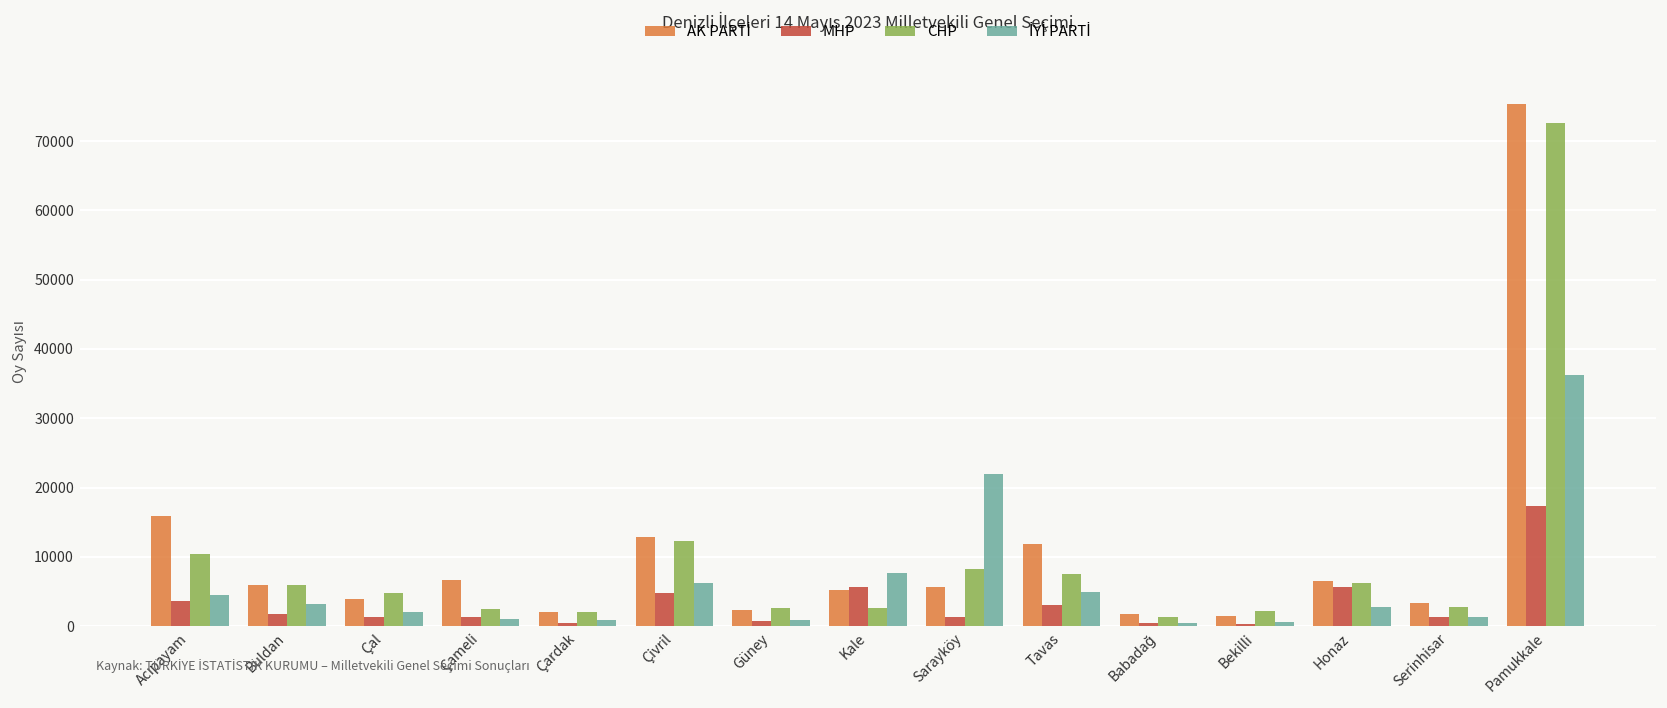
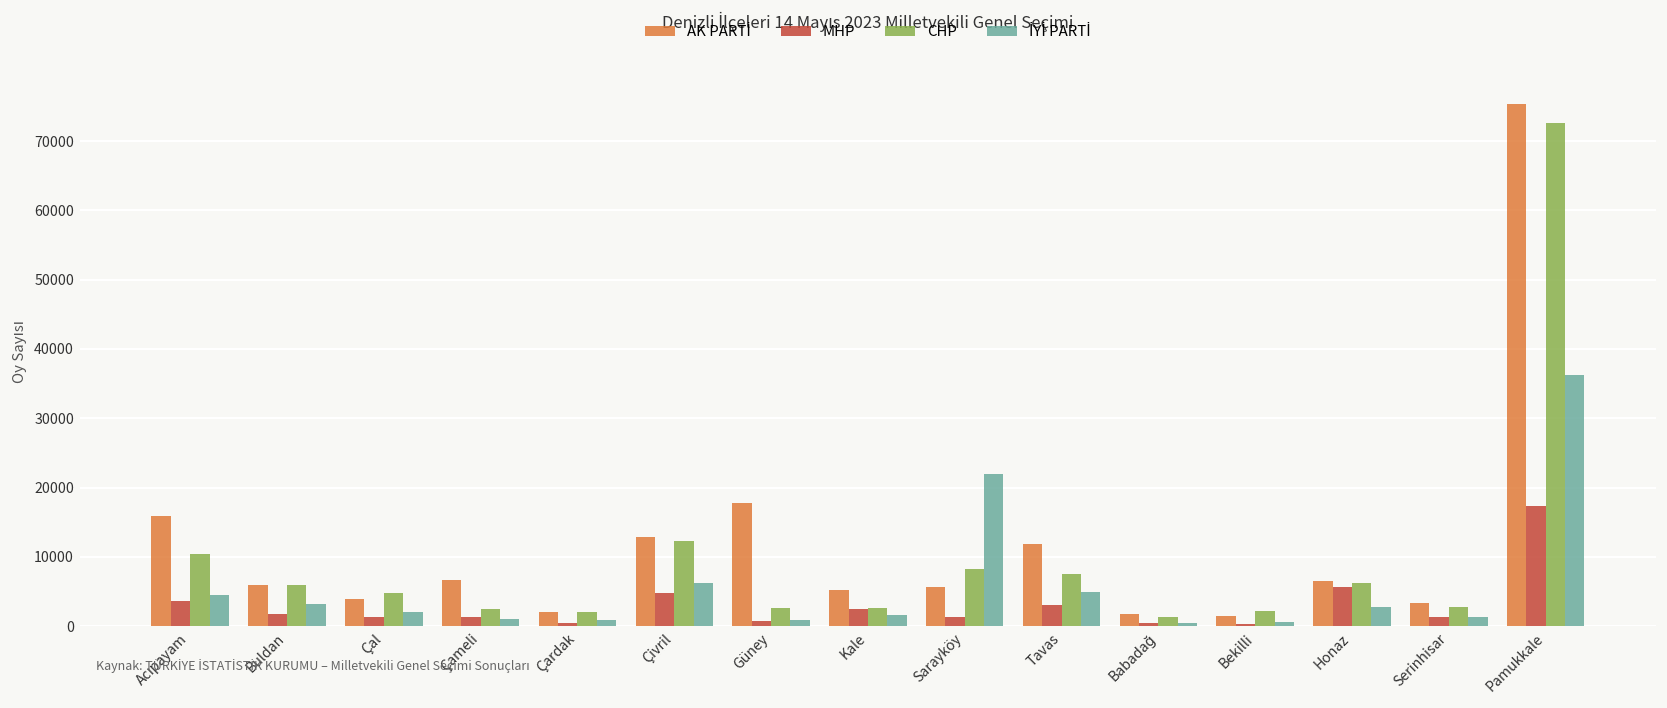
AK PARTİ, Güney: 2000 -> 18000
MHP, Kale: 6000 -> 2000
İYİ PARTİ, Kale: 8000 -> 2000
